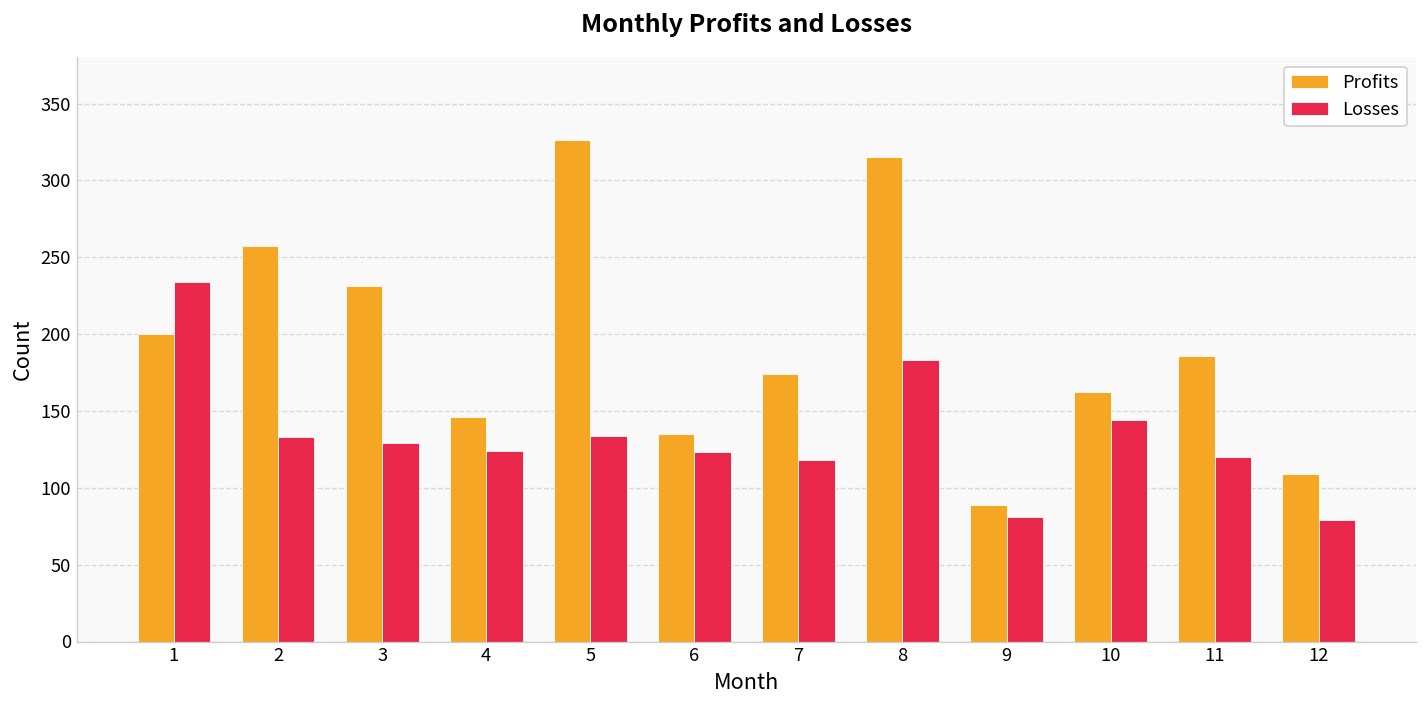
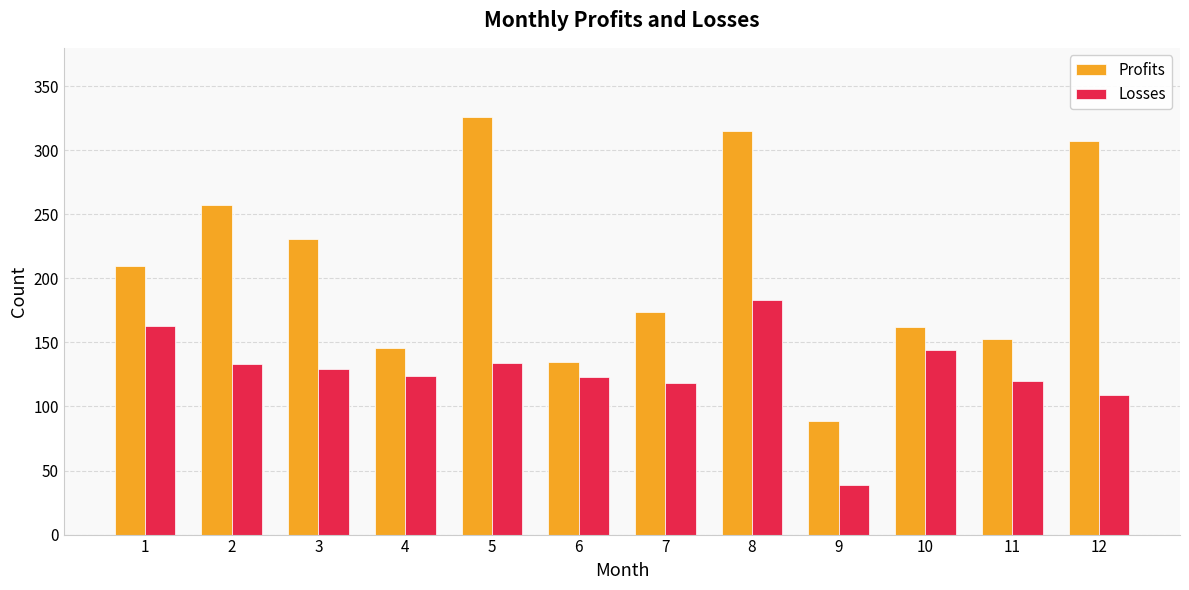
Profits, 1: 200 -> 210
Losses, 1: 234 -> 163
Losses, 9: 81 -> 39
Profits, 11: 186 -> 153
Profits, 12: 109 -> 307
Losses, 12: 79 -> 109
